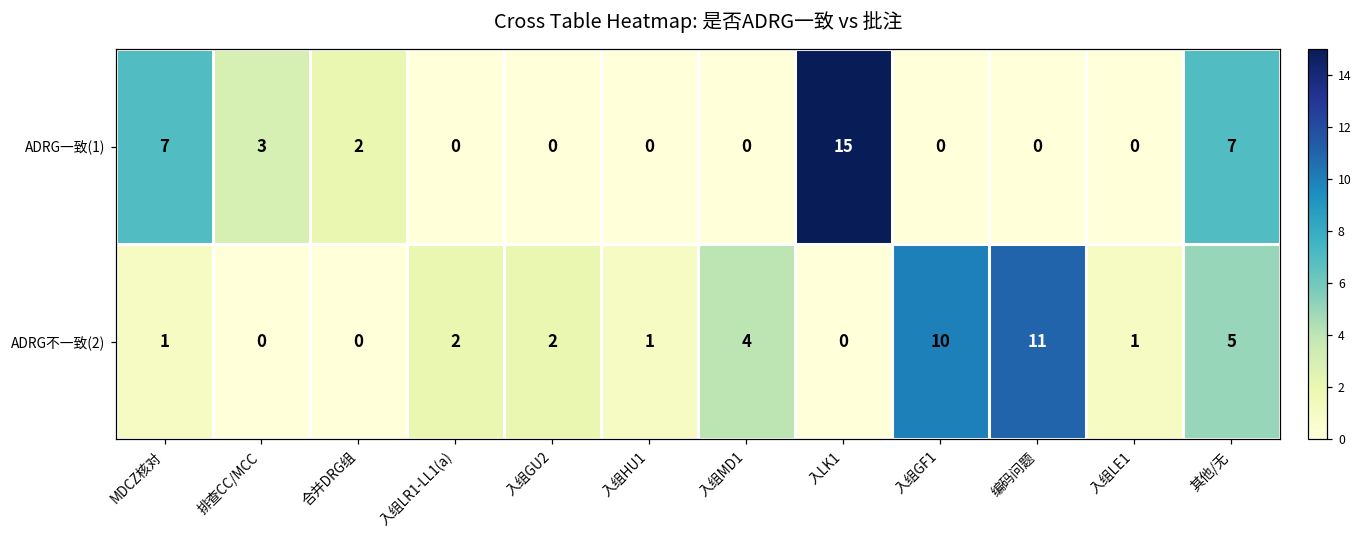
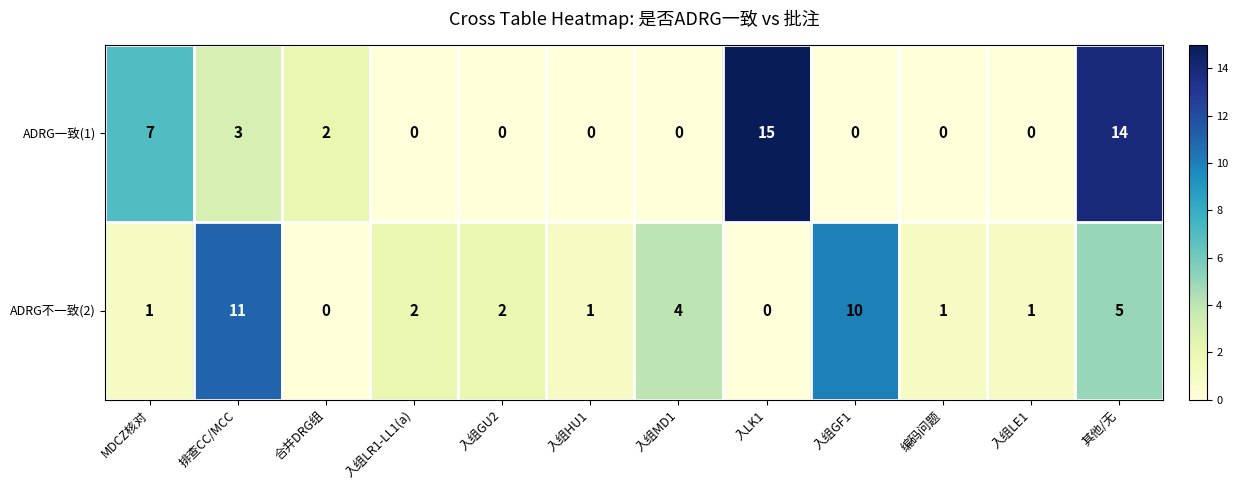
ADRG一致(1), 其他/无: 7 -> 14
ADRG不一致(2), 排查CC/MCC: 0 -> 11
ADRG不一致(2), 编码问题: 11 -> 1
